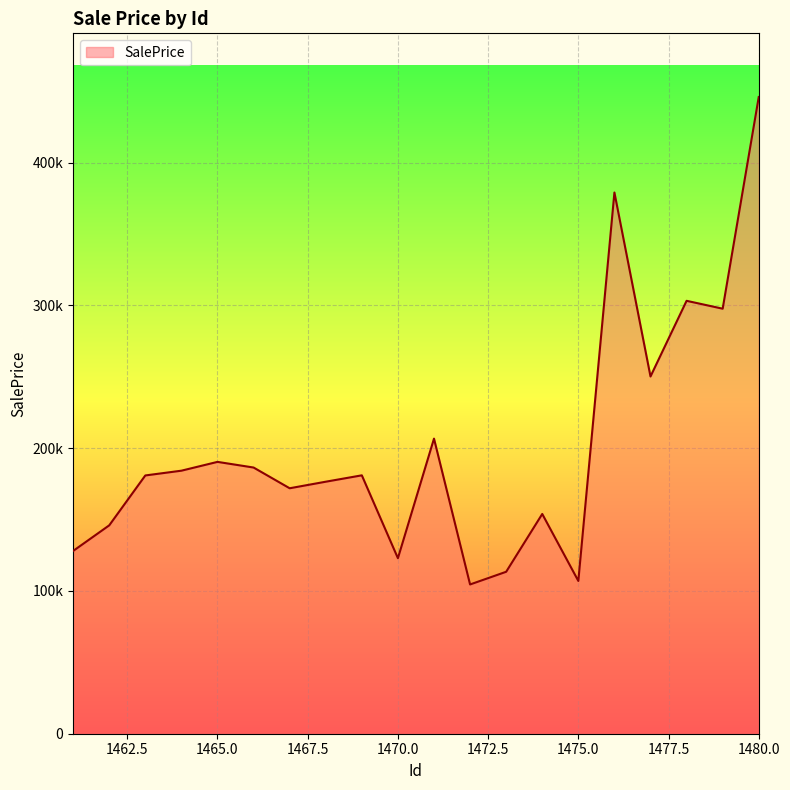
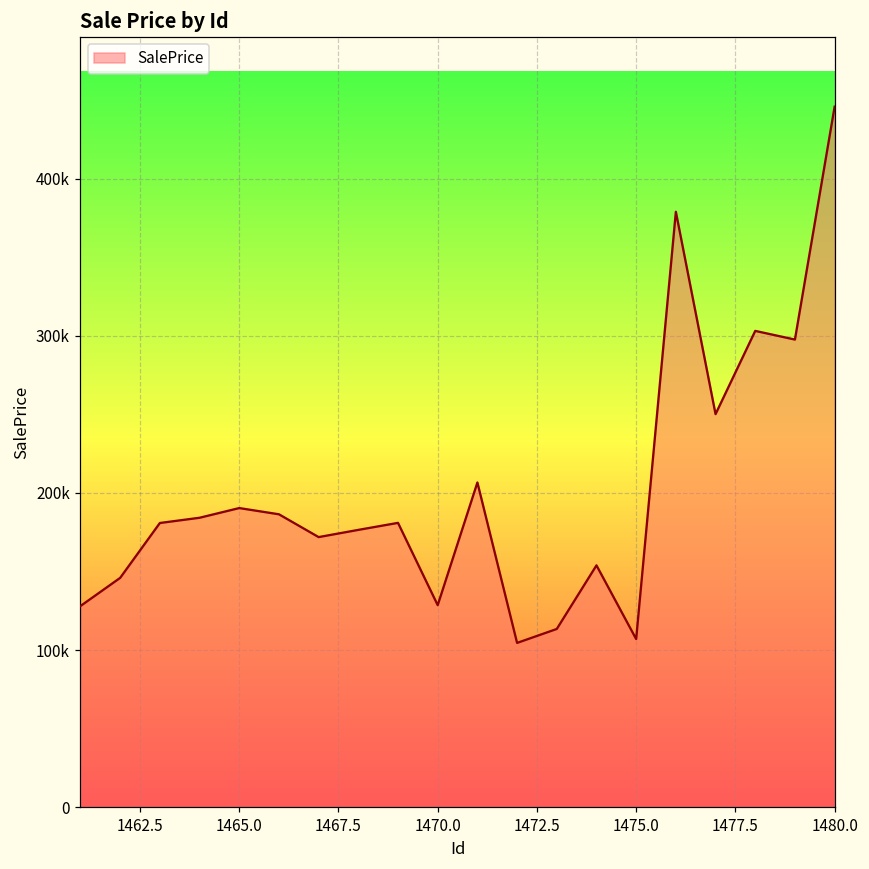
1470.0: 123000 -> 129000
